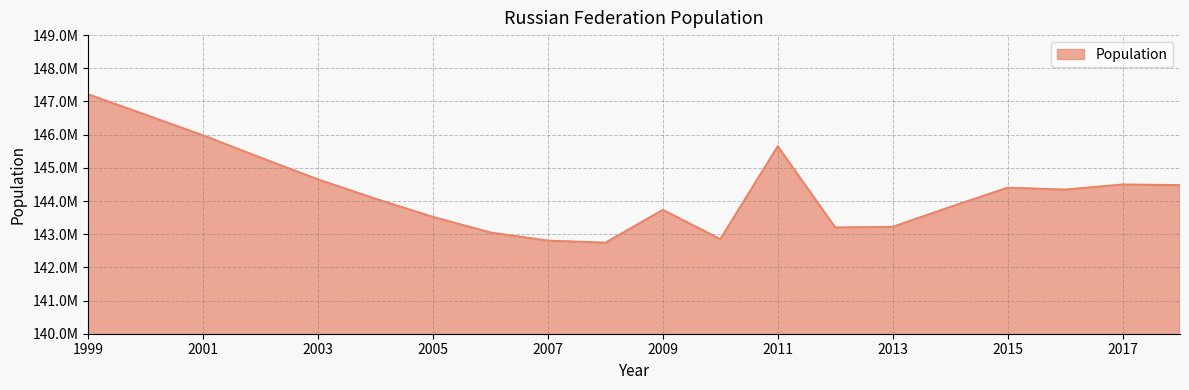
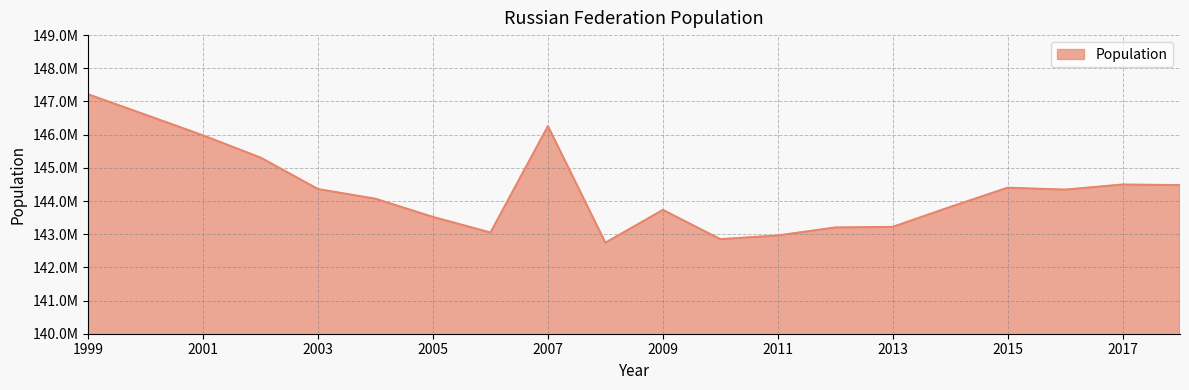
2003: 144600000 -> 144400000
2007: 142800000 -> 146300000
2011: 145600000 -> 143000000
